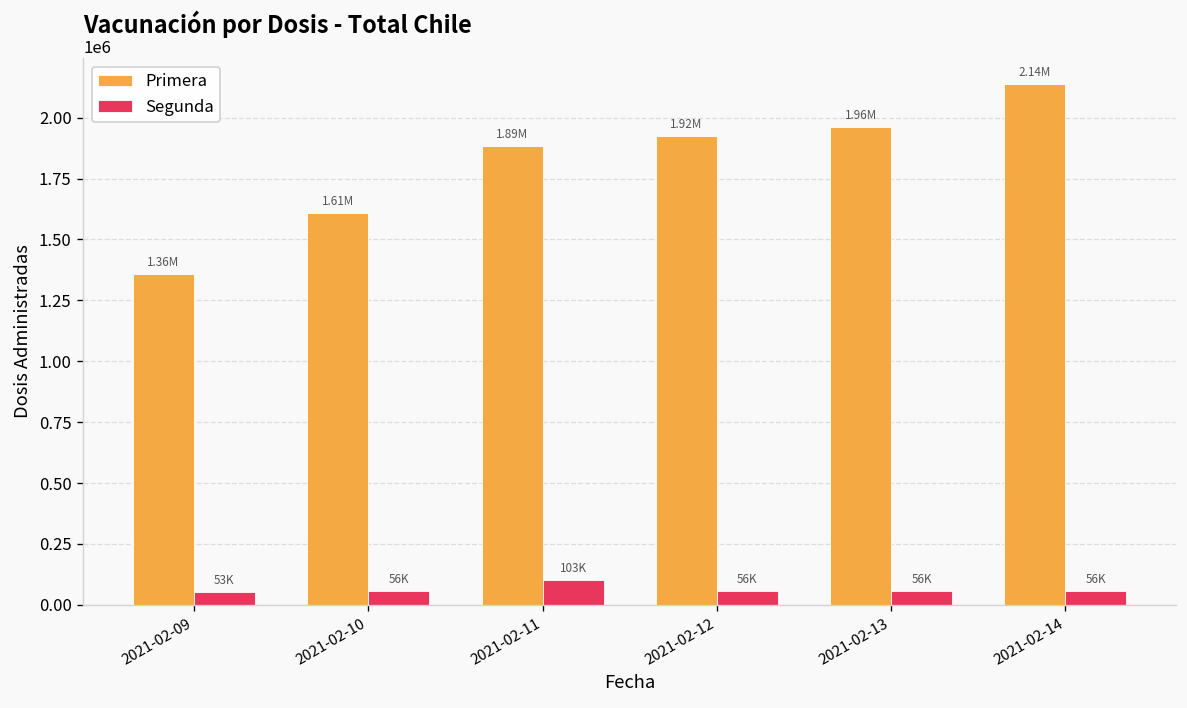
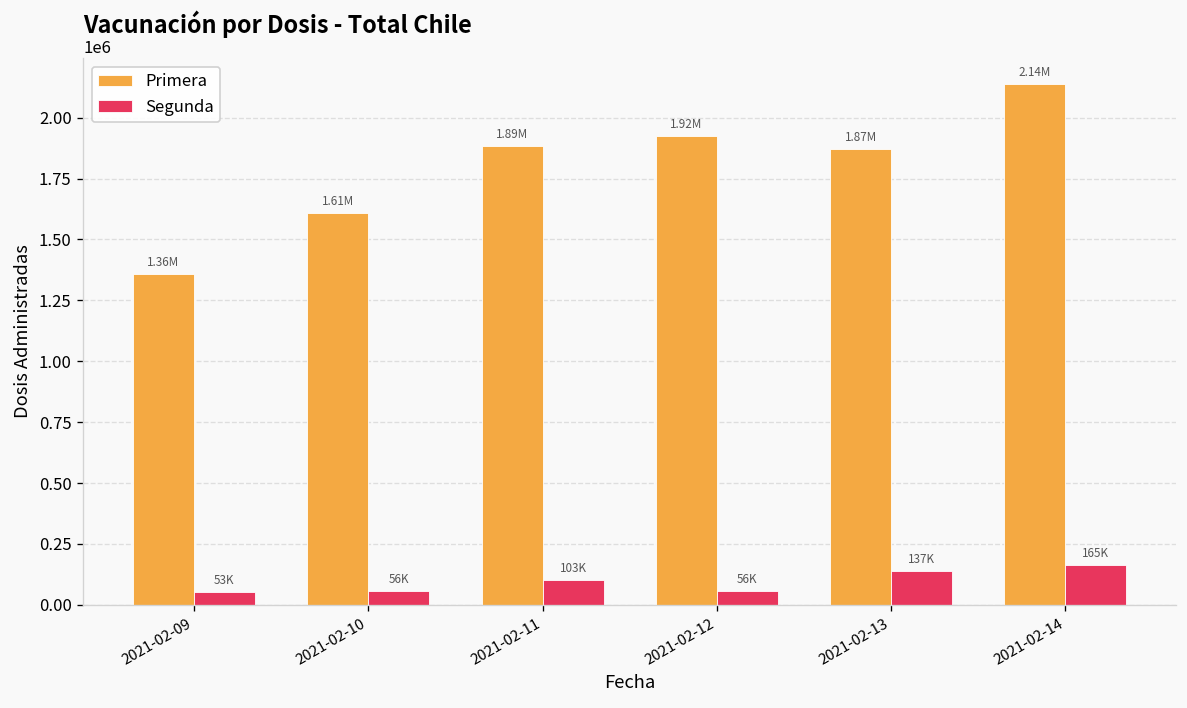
Primera, 2021-02-13: 1.96M -> 1.87M
Segunda, 2021-02-13: 56K -> 137K
Segunda, 2021-02-14: 56K -> 165K
